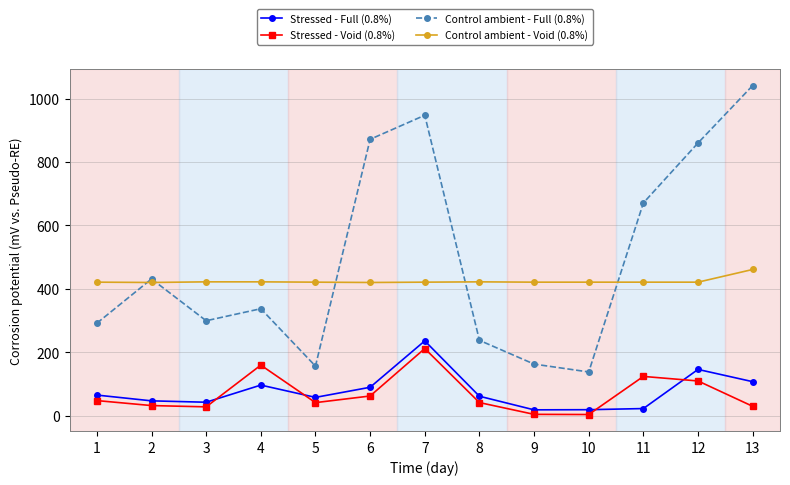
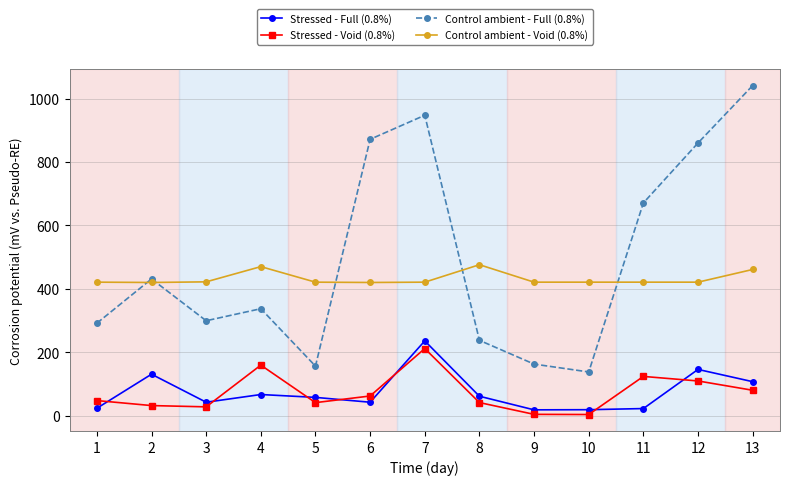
Stressed - Full (0.8%), 1: 70 -> 20
Stressed - Full (0.8%), 2: 50 -> 130
Stressed - Full (0.8%), 4: 100 -> 70
Control ambient - Void (0.8%), 4: 420 -> 470
Stressed - Full (0.8%), 6: 90 -> 40
Control ambient - Void (0.8%), 8: 420 -> 480
Stressed - Void (0.8%), 13: 30 -> 80
